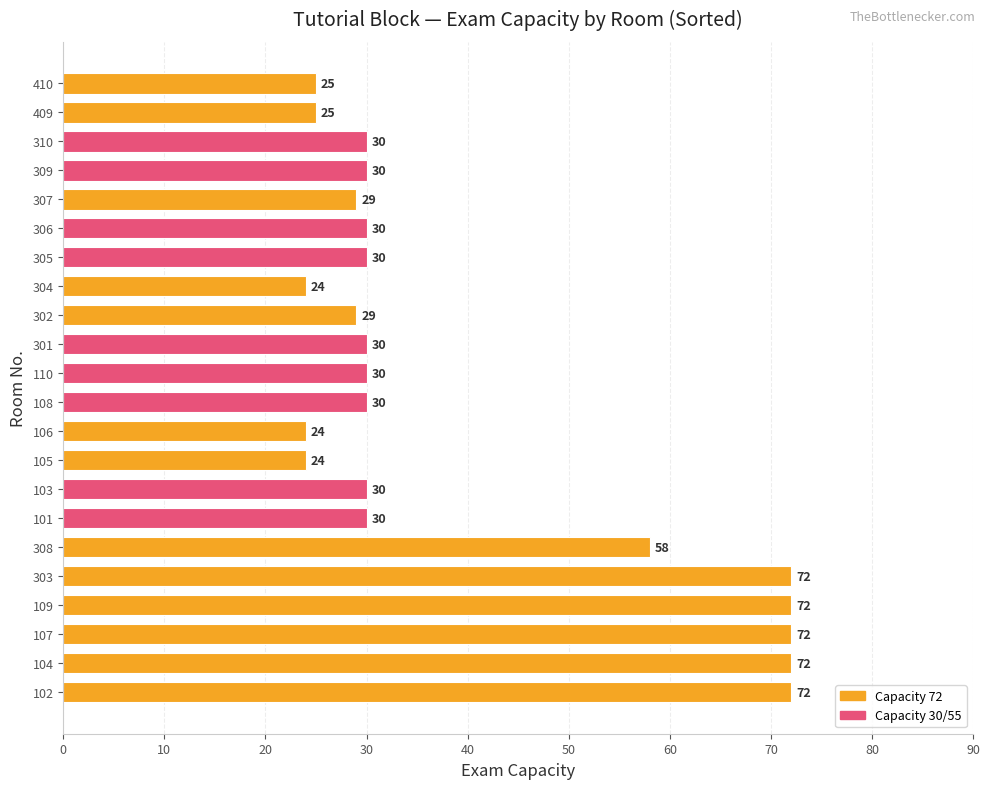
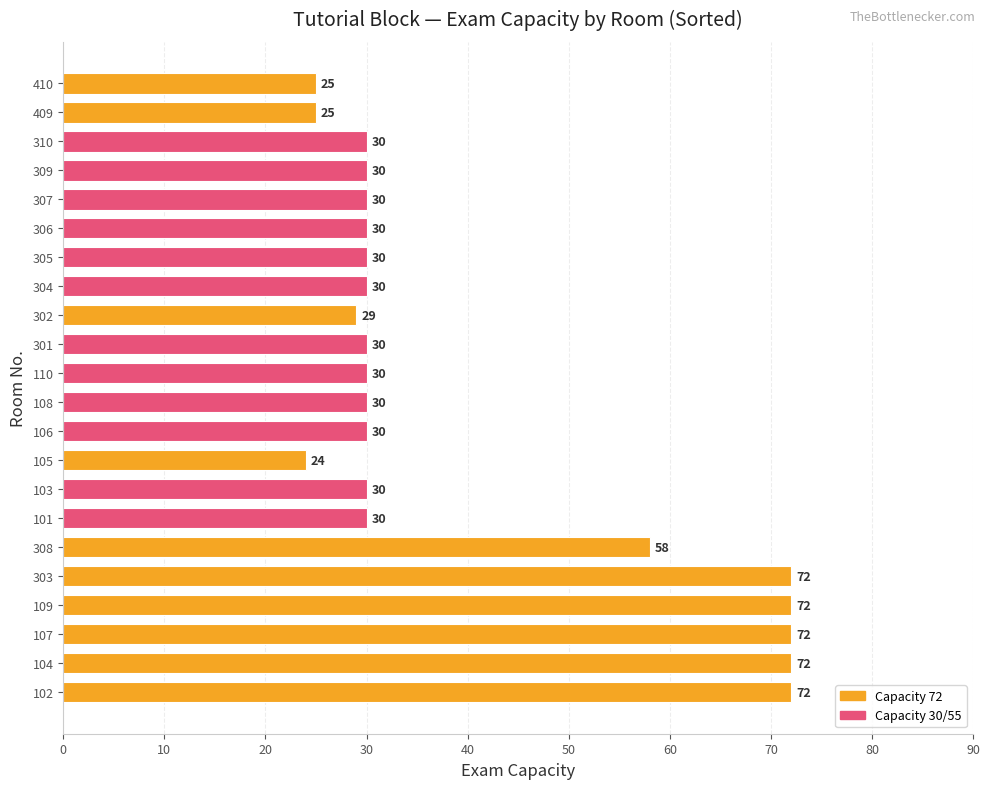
307: 29 -> 30
304: 24 -> 30
106: 24 -> 30
